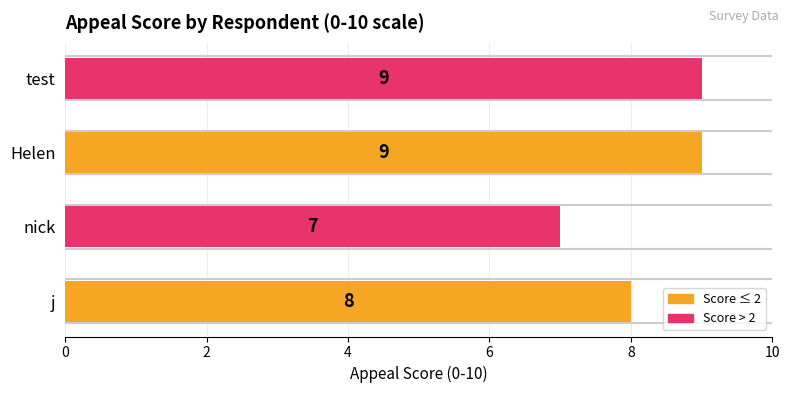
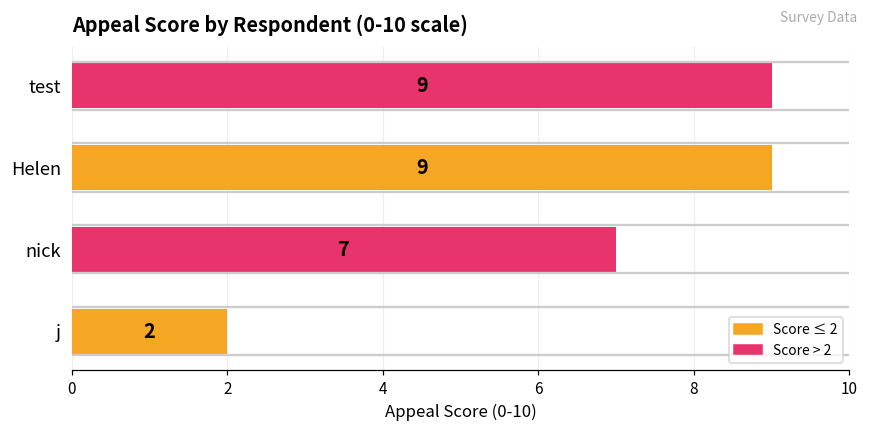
j: 8 -> 2
